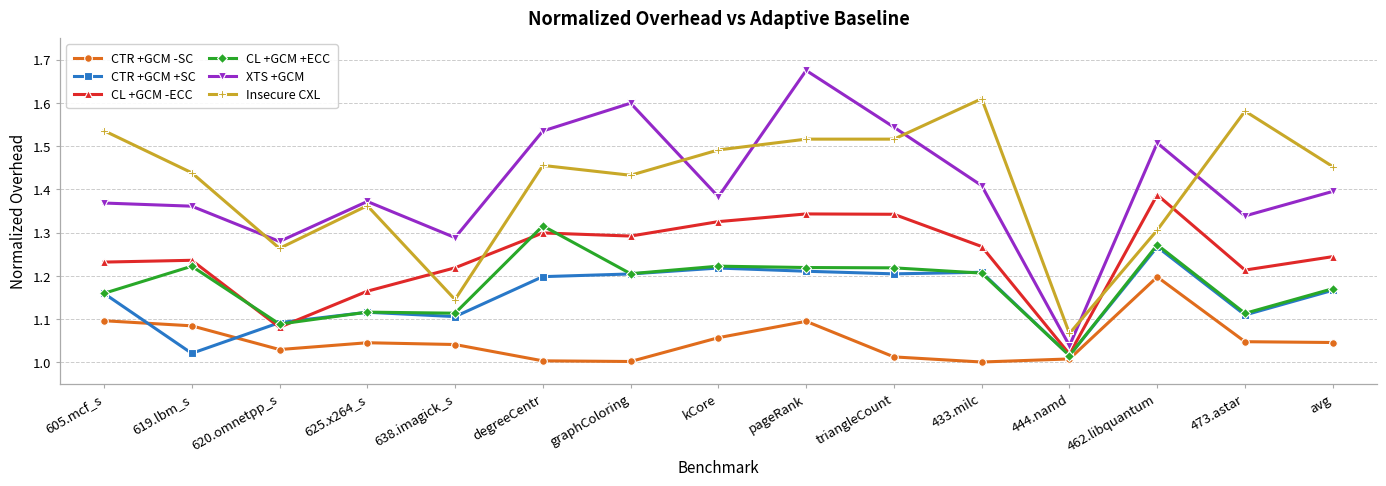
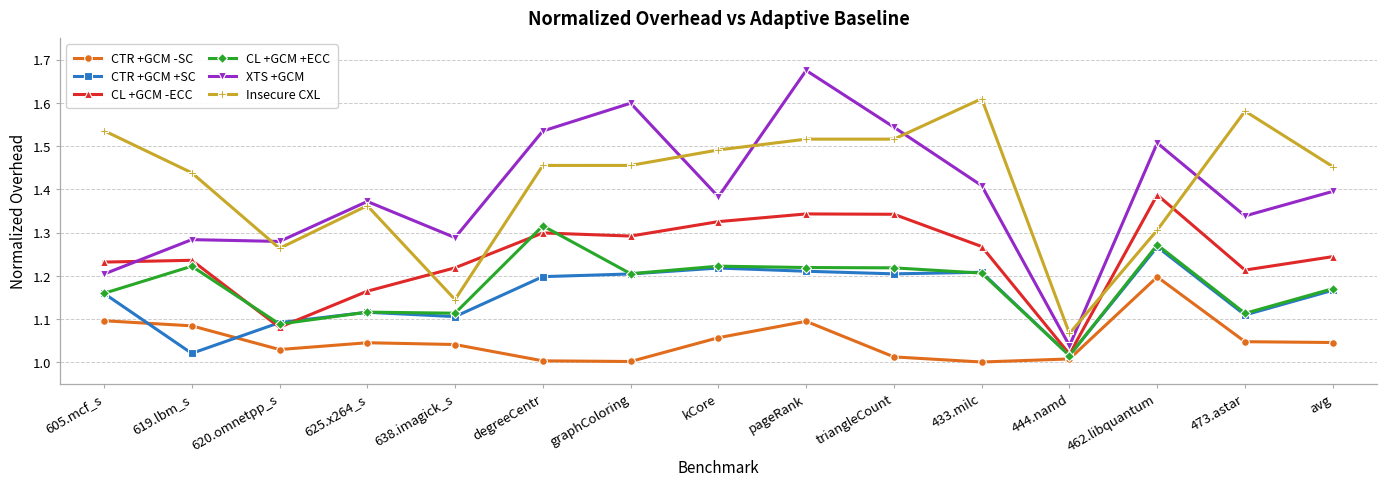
XTS +GCM, 605.mcf_s: 1.37 -> 1.20
XTS +GCM, 619.lbm_s: 1.36 -> 1.28
Insecure CXL, graphColoring: 1.43 -> 1.46
